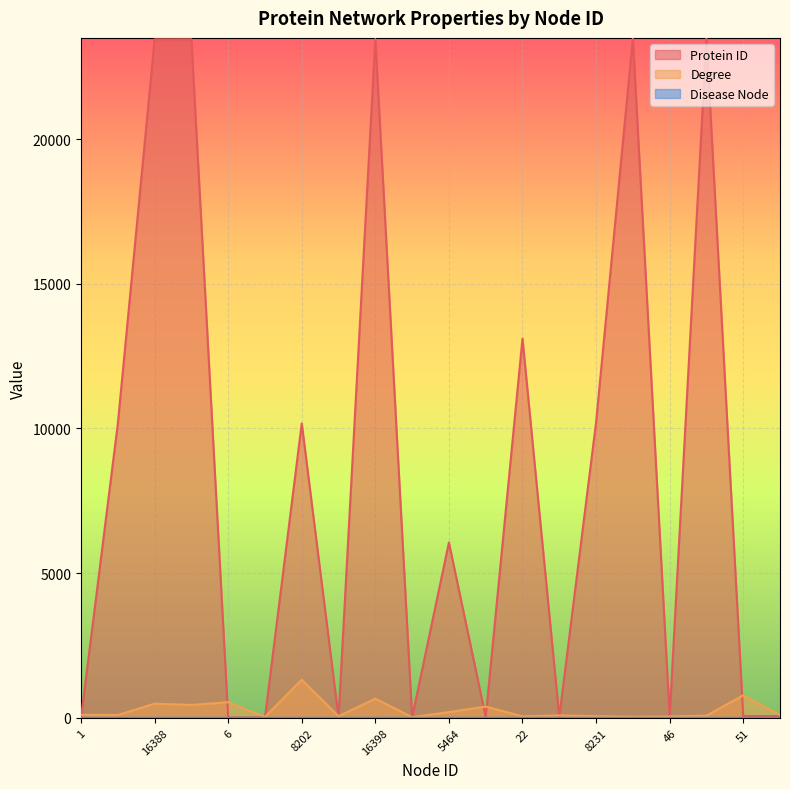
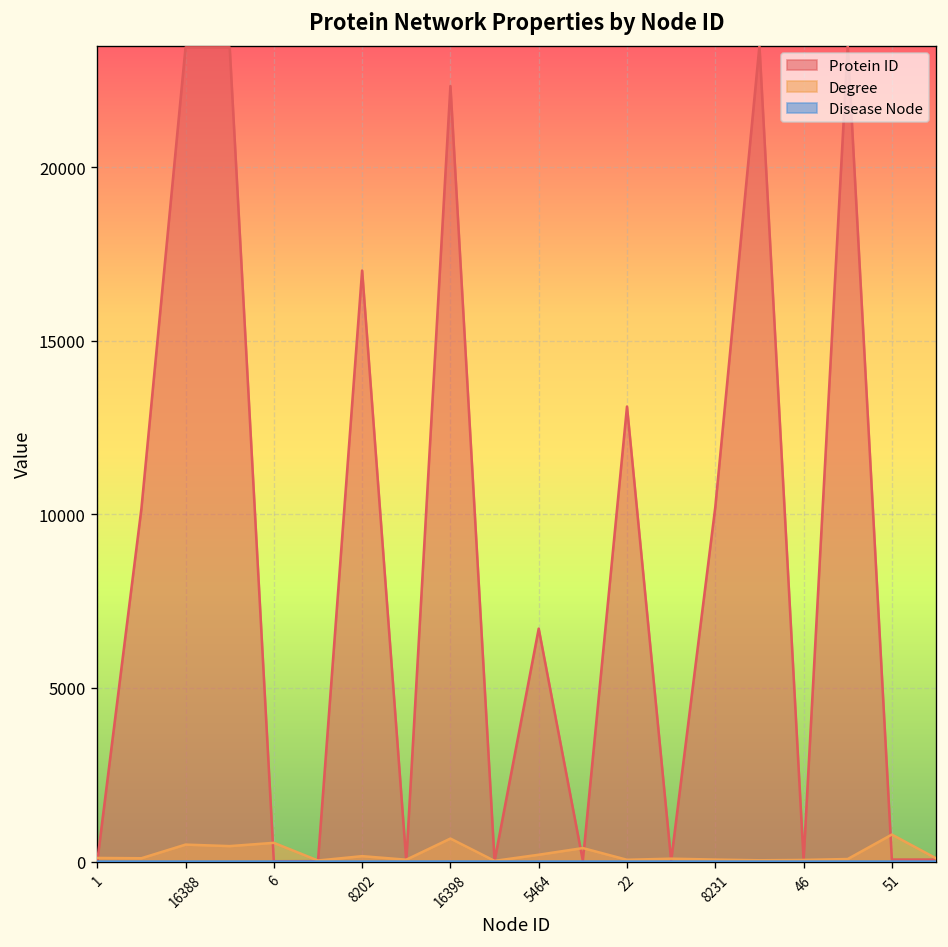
Protein ID, 8202: 10200 -> 17000
Degree, 8202: 1300 -> 200
Protein ID, 16398: 23500 -> 22300
Protein ID, 5464: 6100 -> 6700
